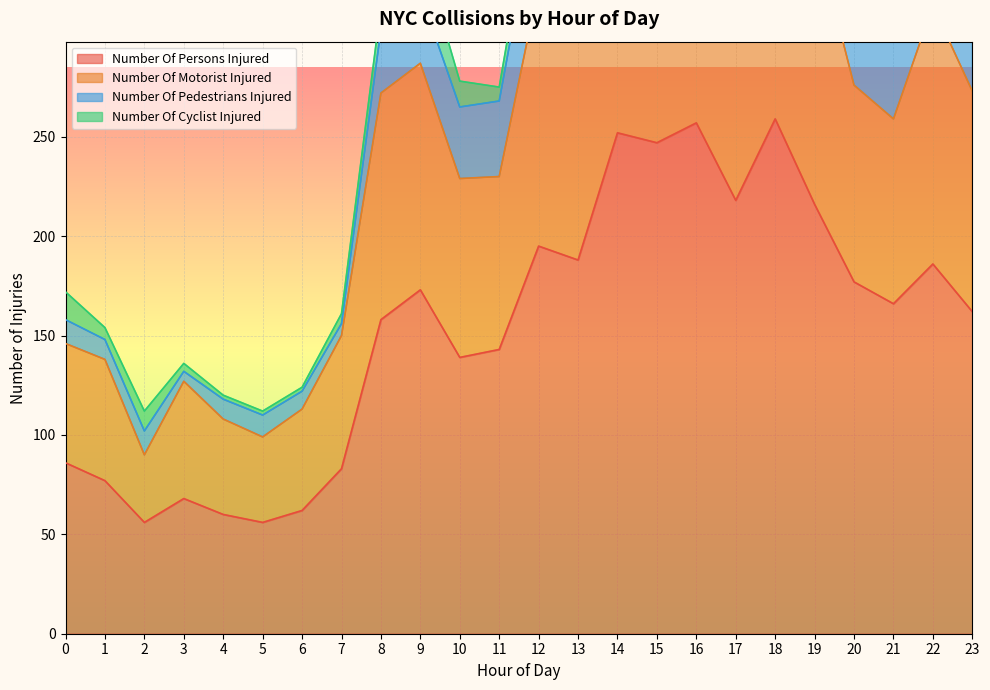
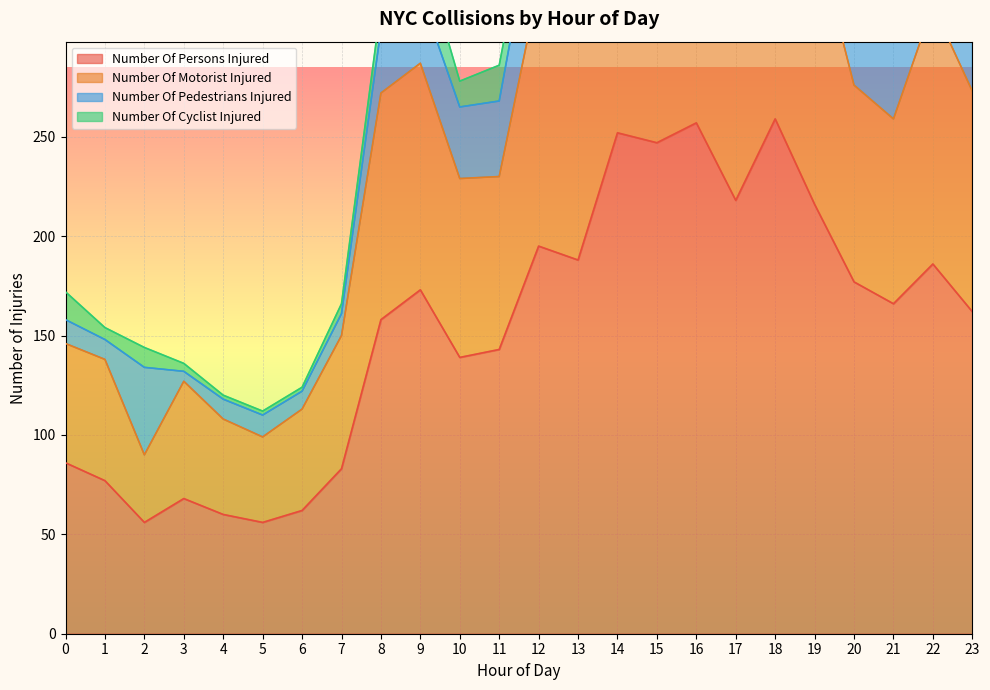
Number Of Pedestrians Injured, 2: 12 -> 44
Number Of Pedestrians Injured, 7: 6 -> 11
Number Of Cyclist Injured, 11: 7 -> 18
